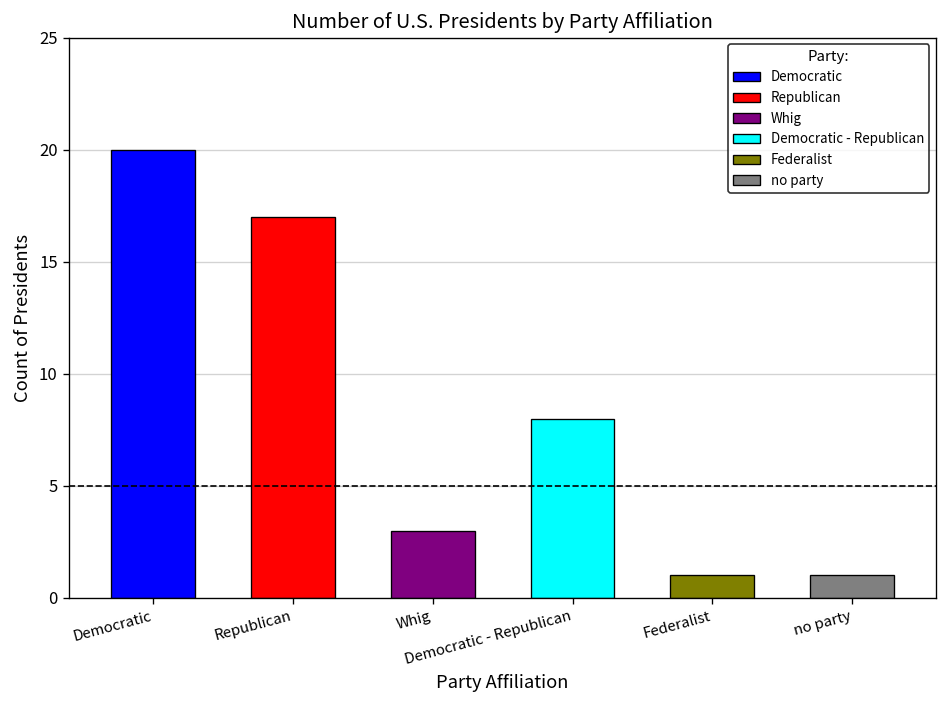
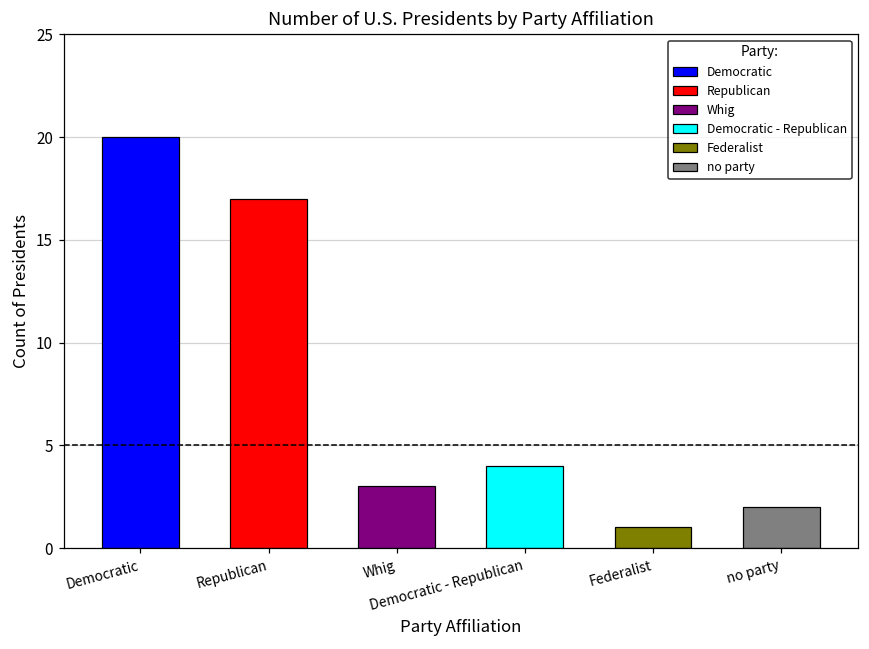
Democratic - Republican: 8 -> 4
no party: 1 -> 2
